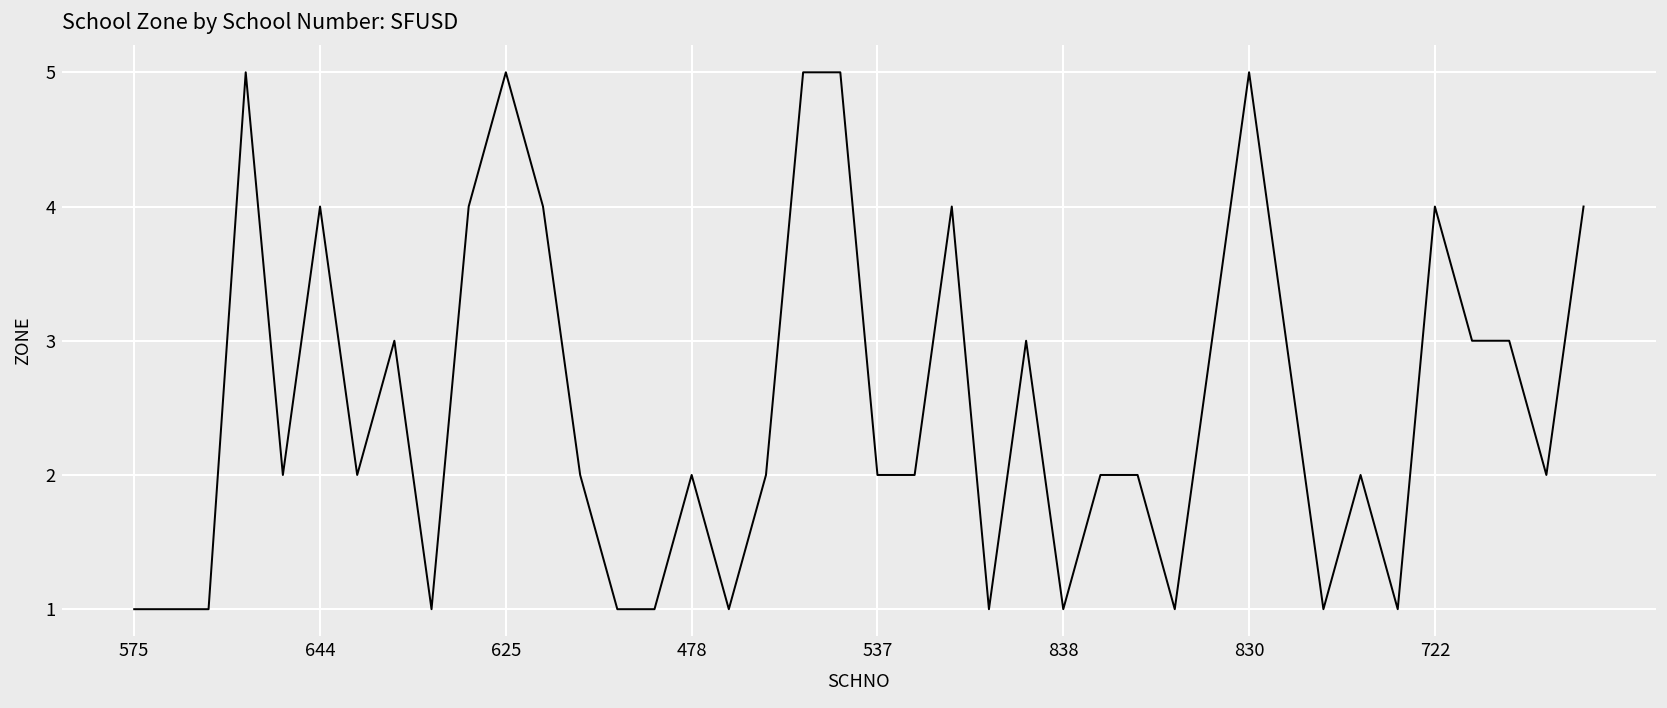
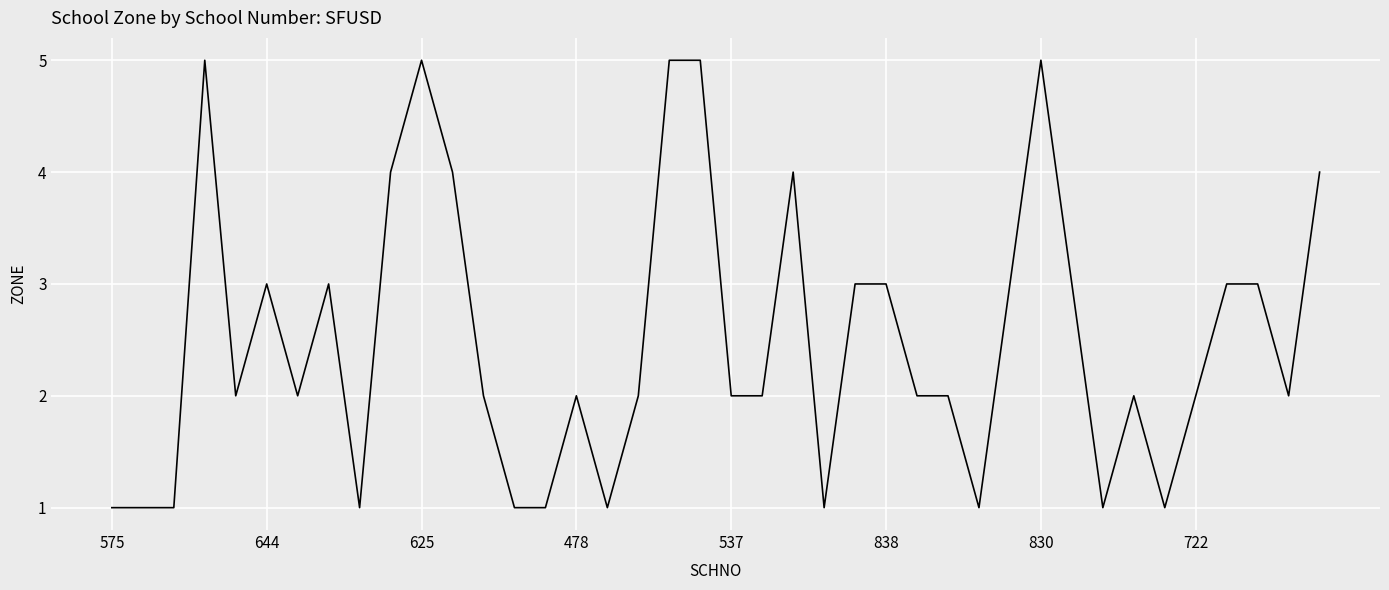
644: 4 -> 3
838: 1 -> 3
722: 4 -> 2
